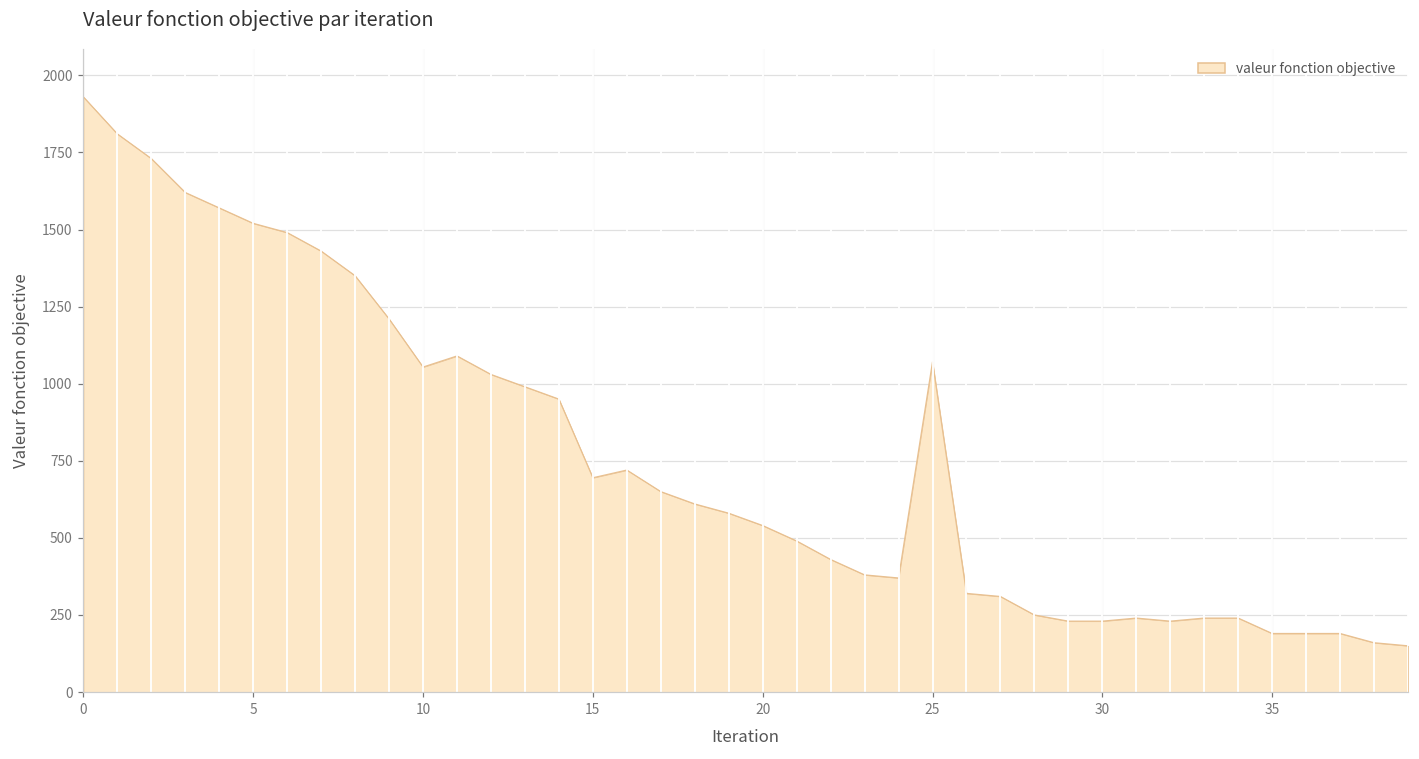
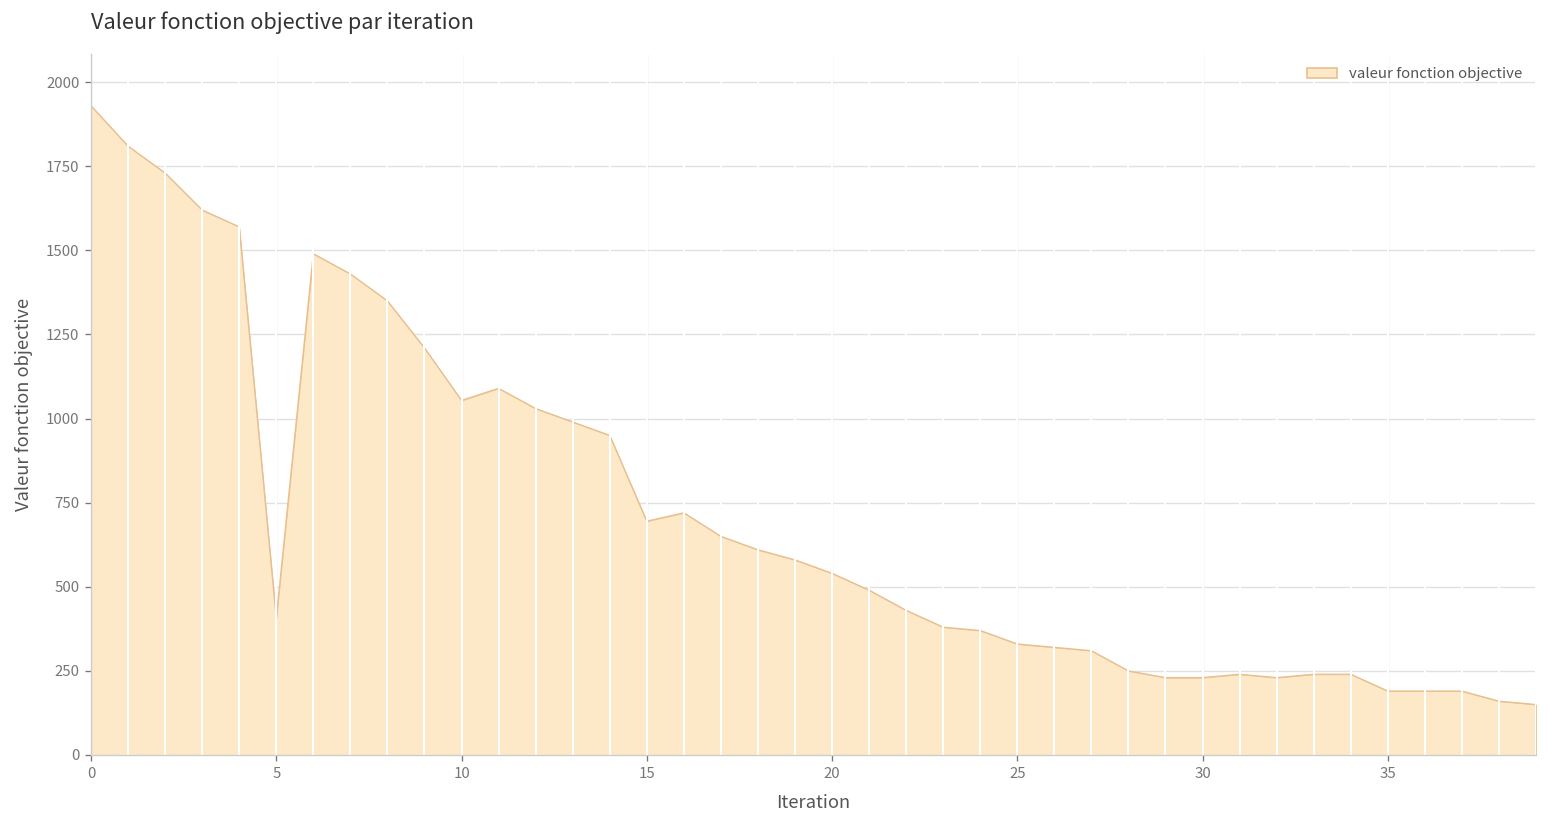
5: 1520 -> 410
25: 1070 -> 330
